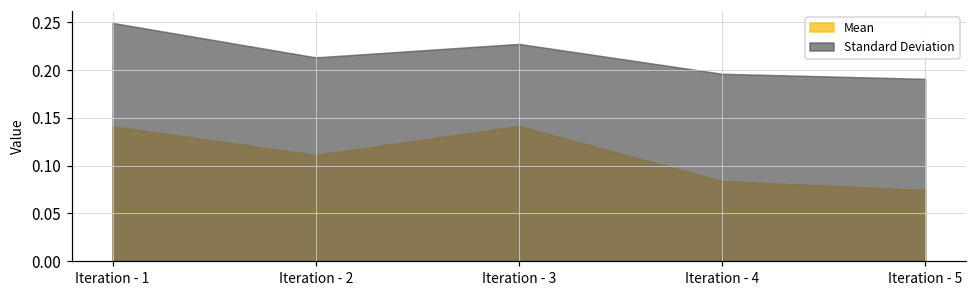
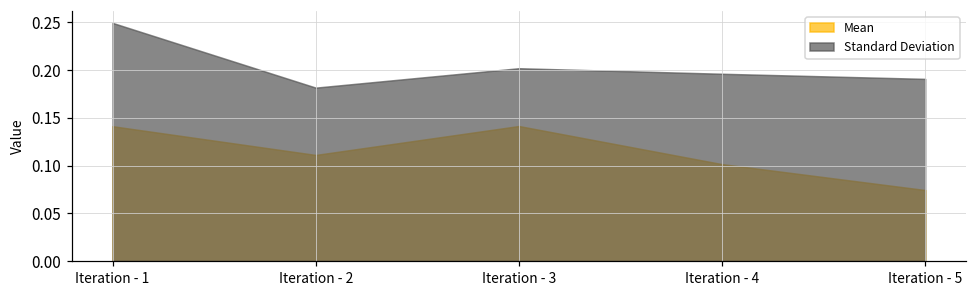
Standard Deviation, Iteration - 2: 0.21 -> 0.18
Standard Deviation, Iteration - 3: 0.23 -> 0.20
Mean, Iteration - 4: 0.08 -> 0.10
